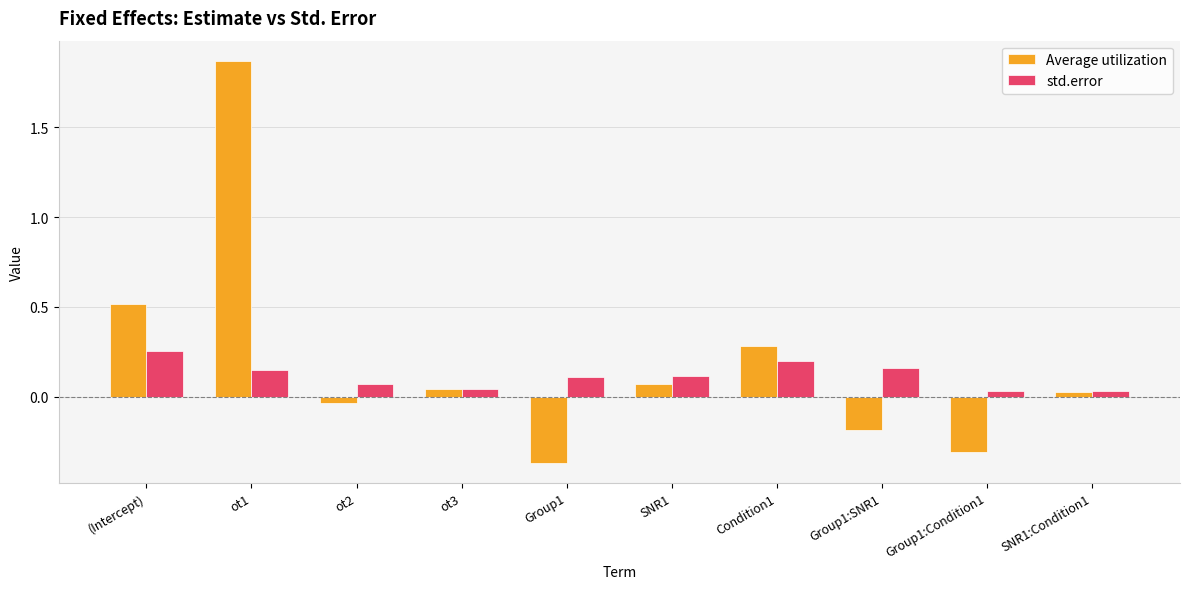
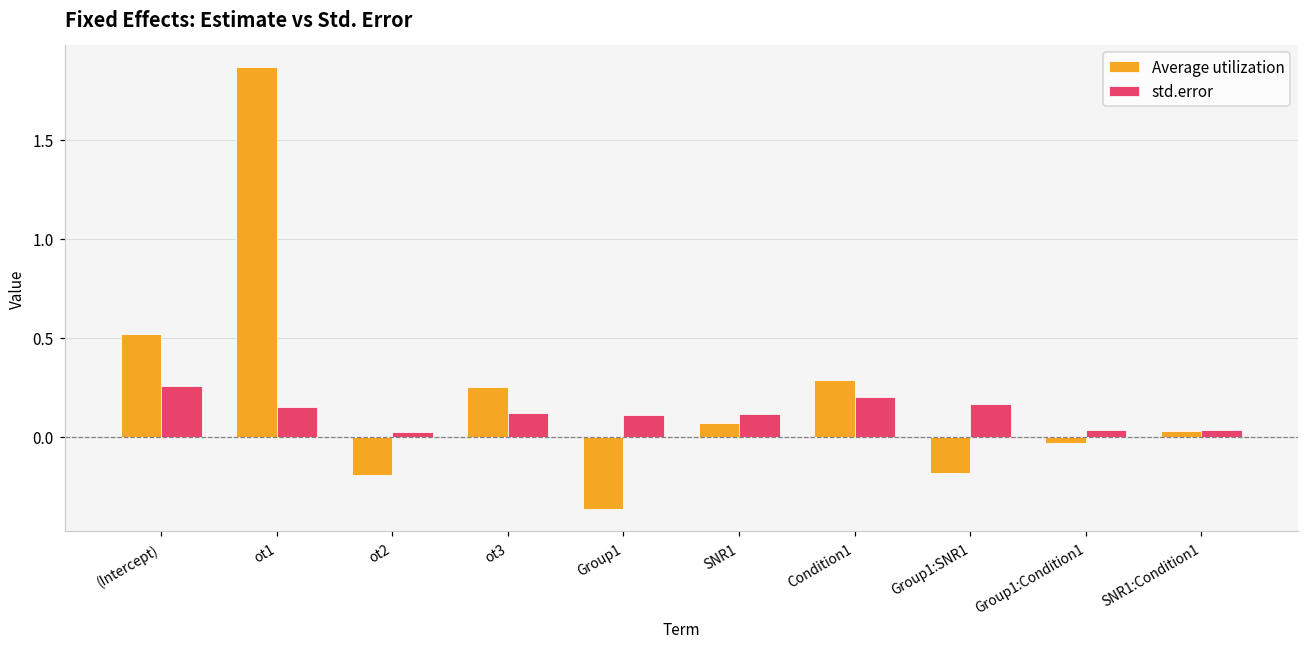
Average utilization, ot2: -0.04 -> -0.19
std.error, ot2: 0.07 -> 0.02
Average utilization, ot3: 0.04 -> 0.25
std.error, ot3: 0.04 -> 0.12
Average utilization, Group1:Condition1: -0.31 -> -0.03
